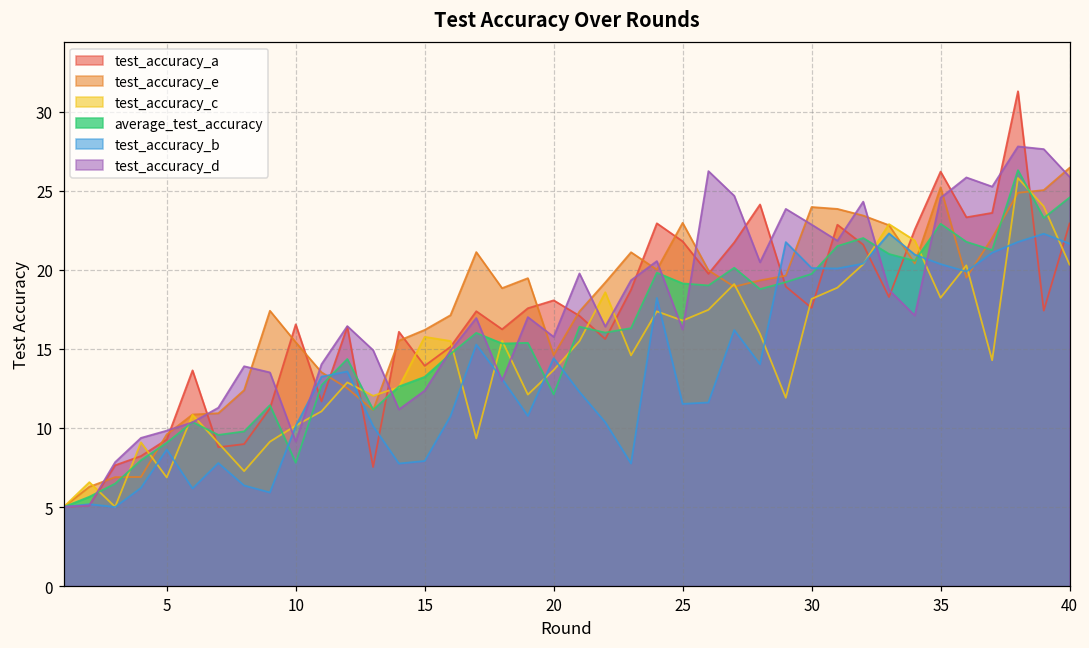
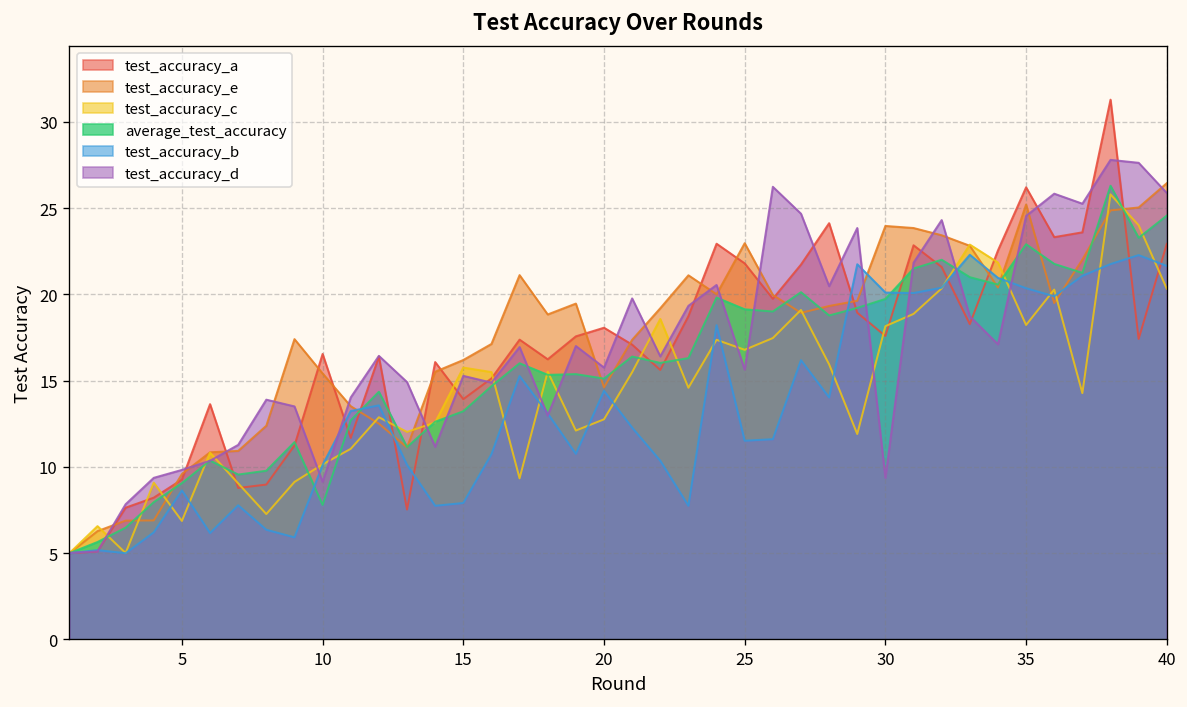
test_accuracy_d, 15: 12.4 -> 15.3
test_accuracy_c, 20: 13.7 -> 12.8
average_test_accuracy, 20: 12.1 -> 15.1
test_accuracy_d, 25: 16.2 -> 15.6
test_accuracy_d, 30: 22.9 -> 9.4
